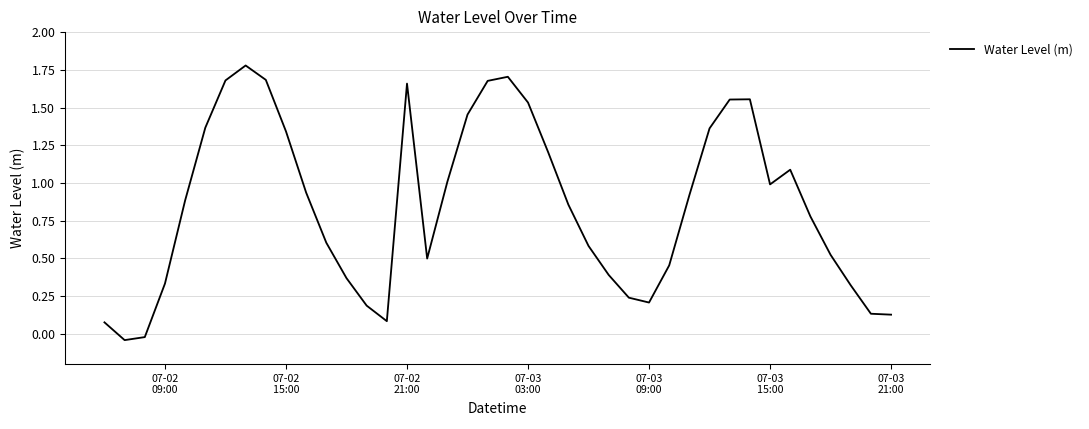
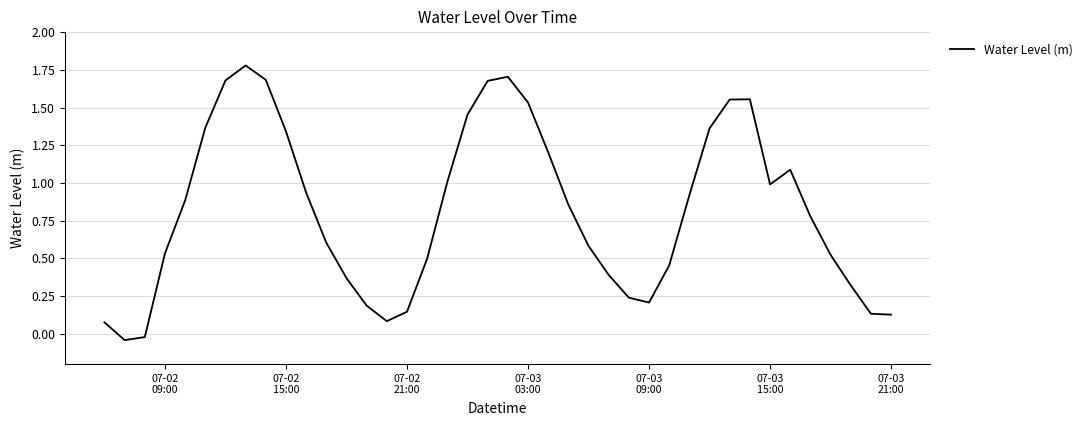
07-02 09:00: 0.33 -> 0.53
07-02 21:00: 1.66 -> 0.15
